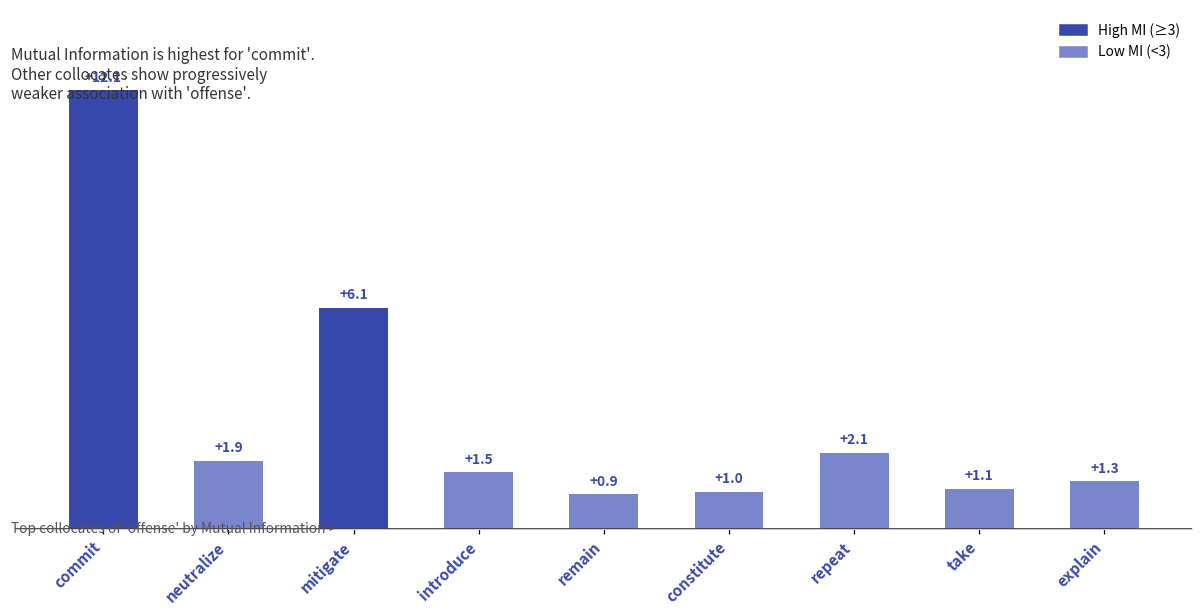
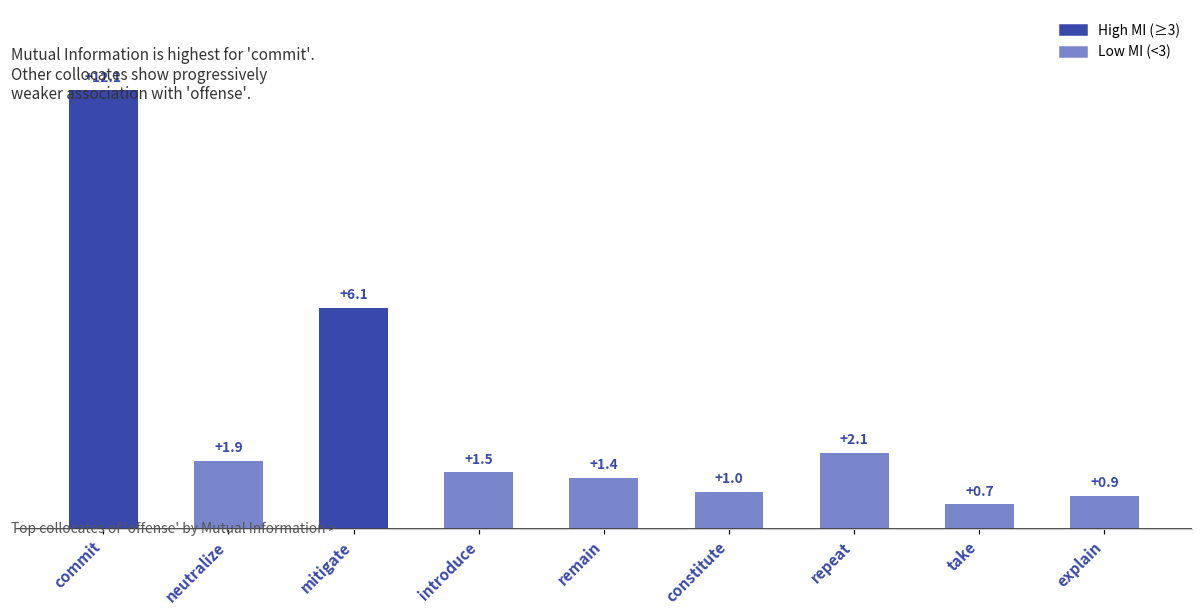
remain: +0.9 -> +1.4
take: +1.1 -> +0.7
explain: +1.3 -> +0.9
